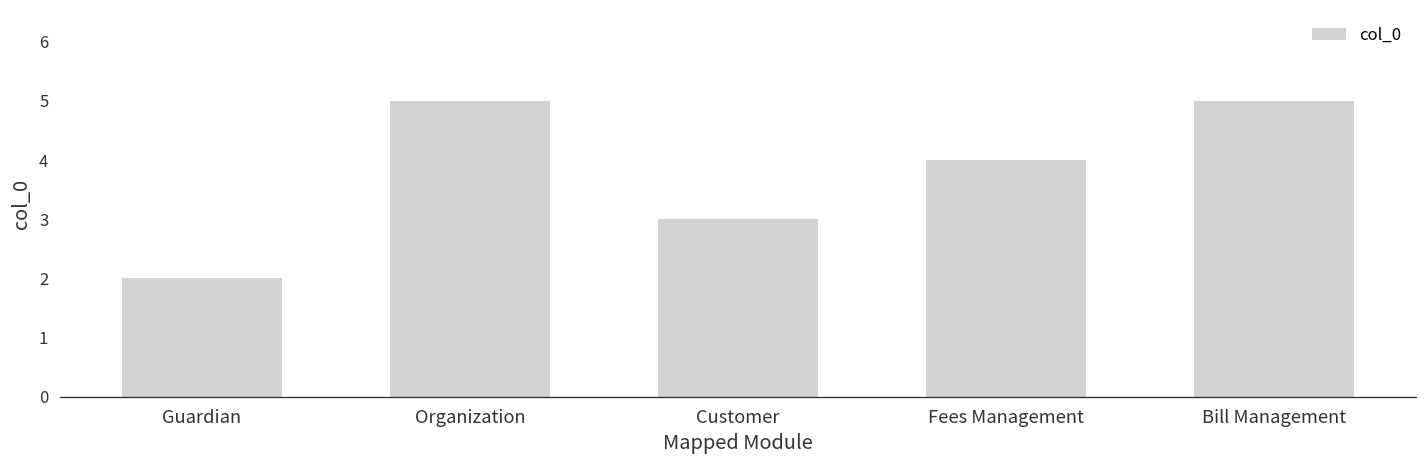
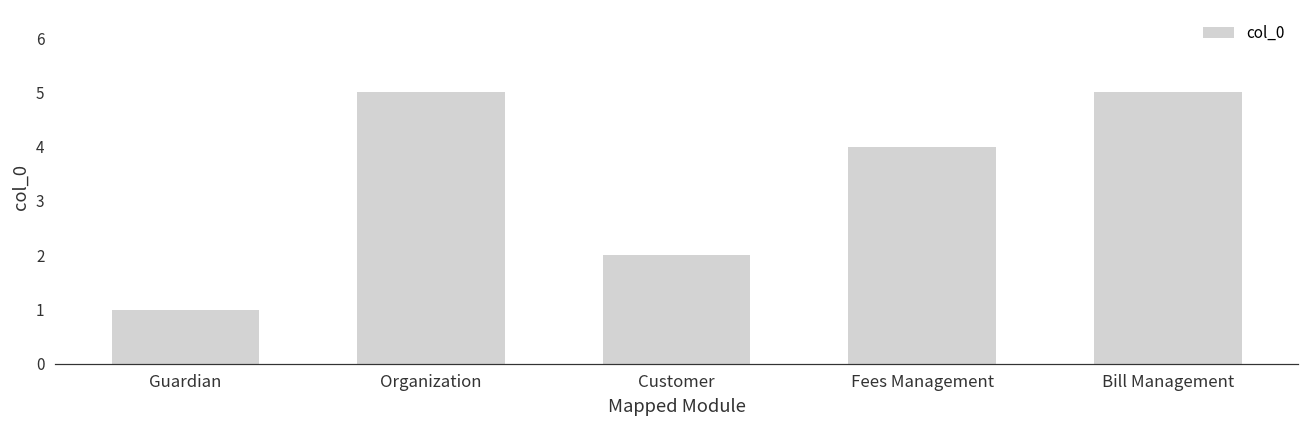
Guardian: 2 -> 1
Customer: 3 -> 2
